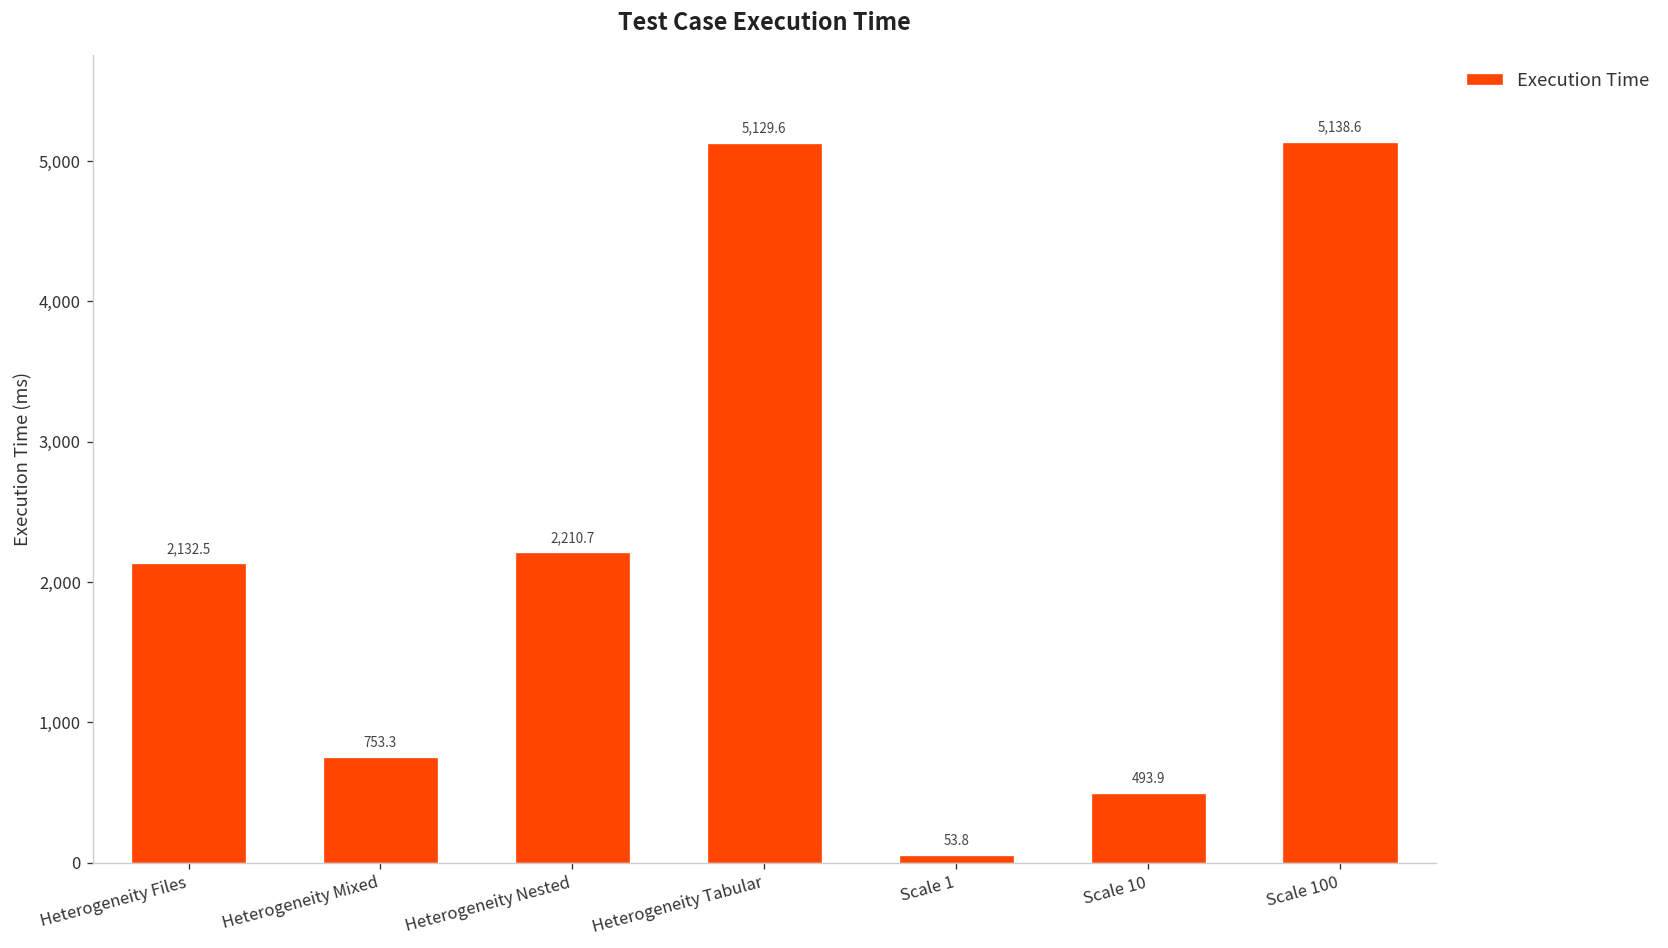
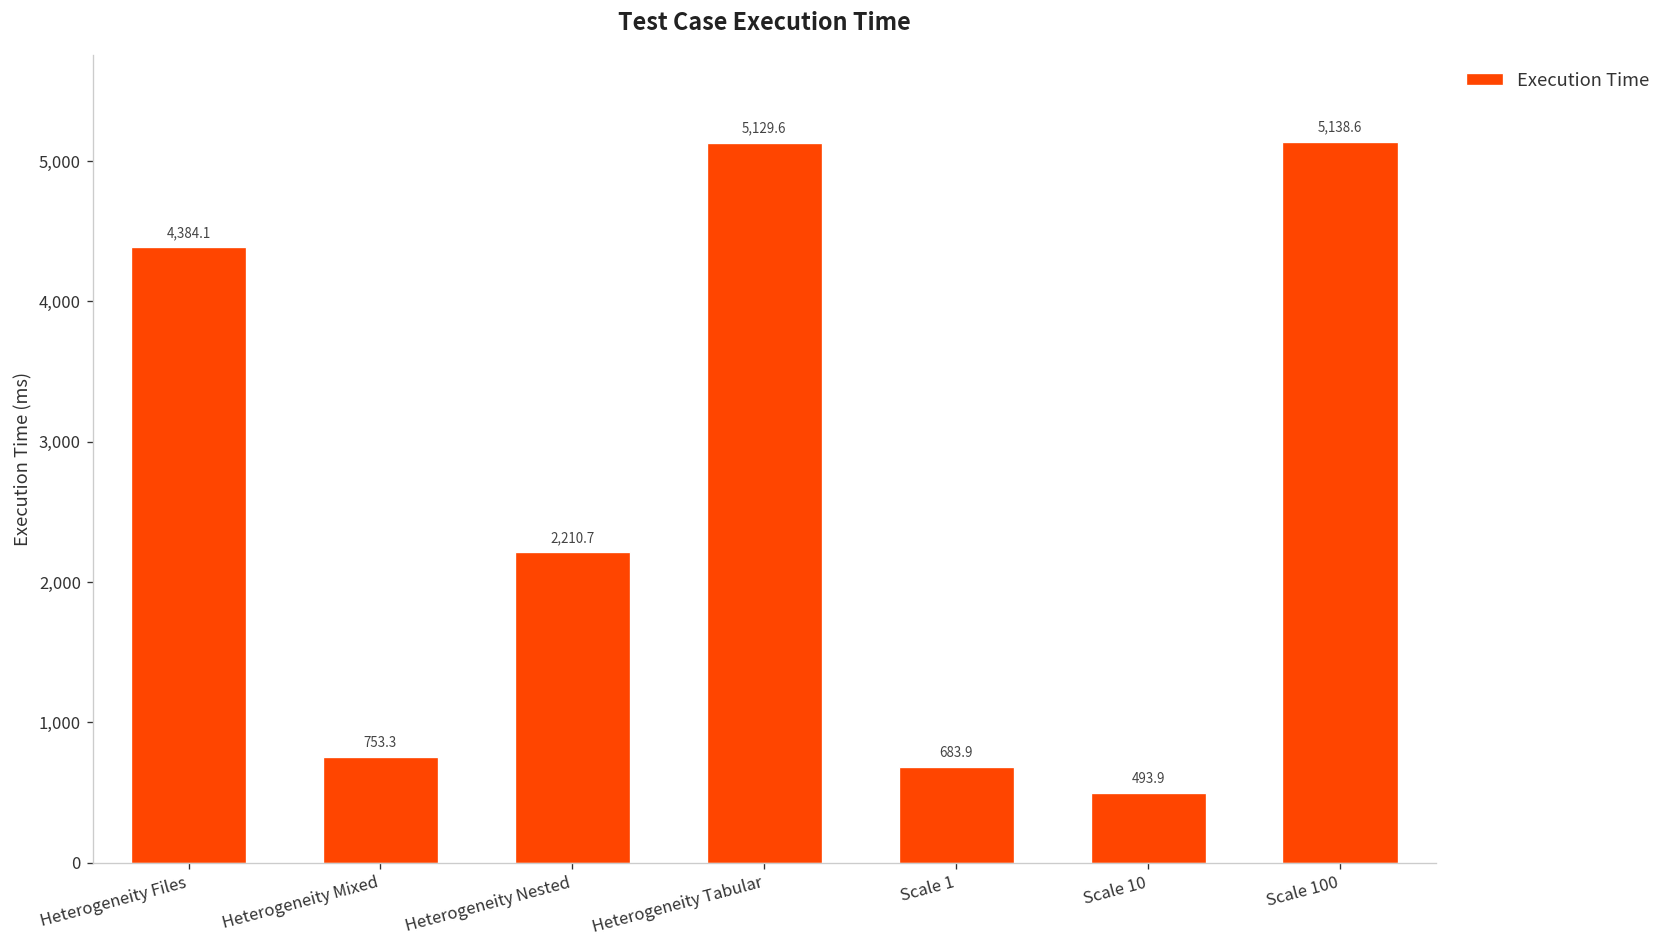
Heterogeneity Files: 2,132.5 -> 4,384.1
Scale 1: 53.8 -> 683.9
